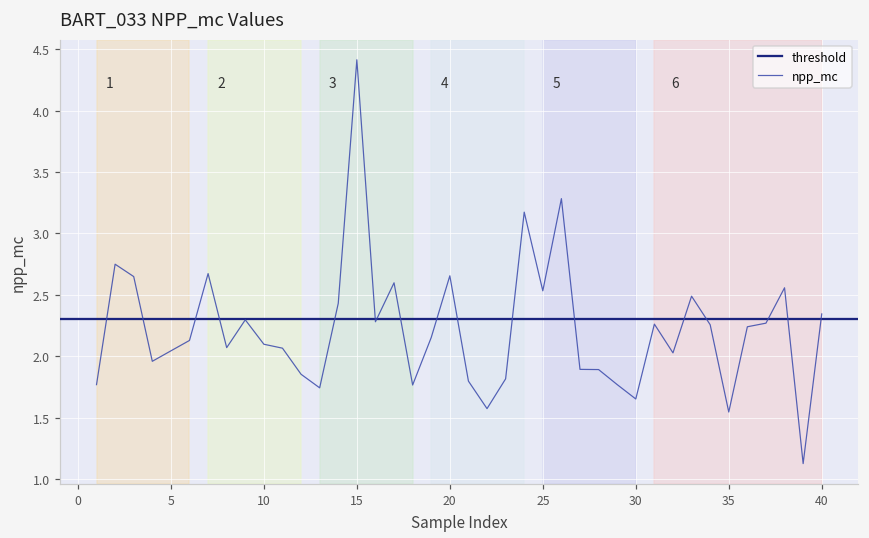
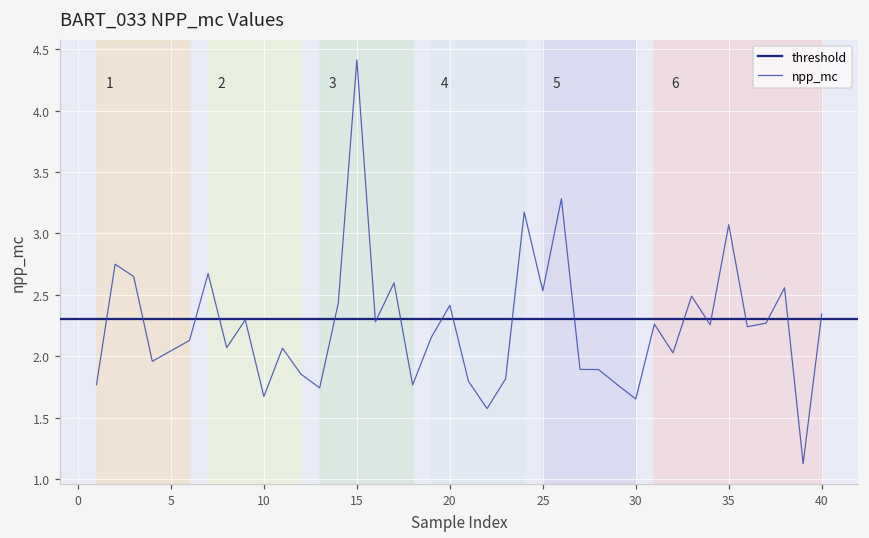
10: 2.10 -> 1.67
20: 2.65 -> 2.41
35: 1.55 -> 3.07
